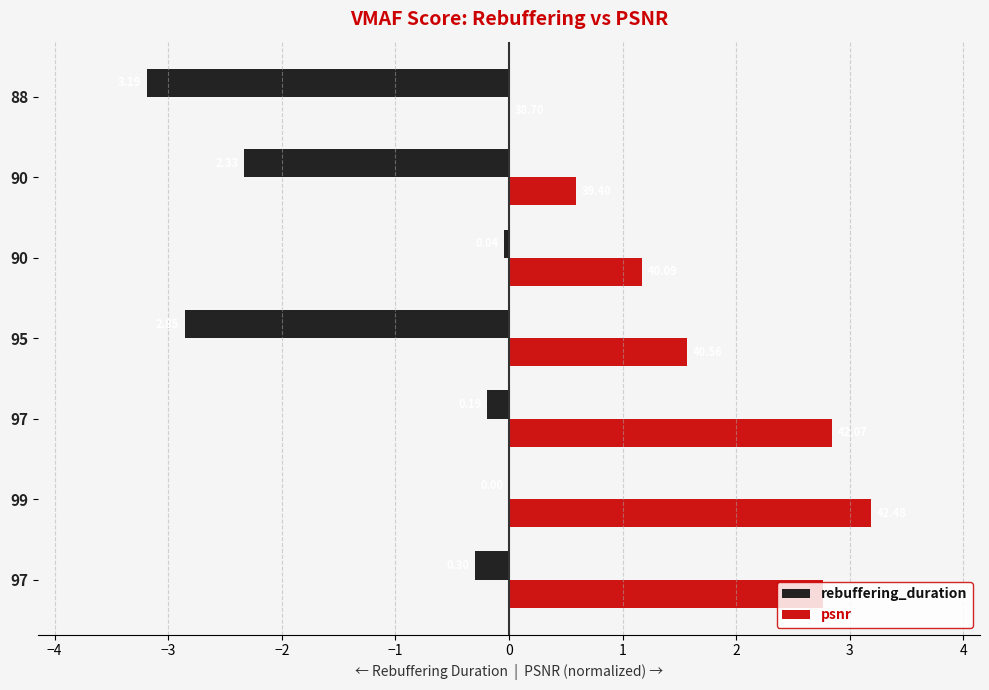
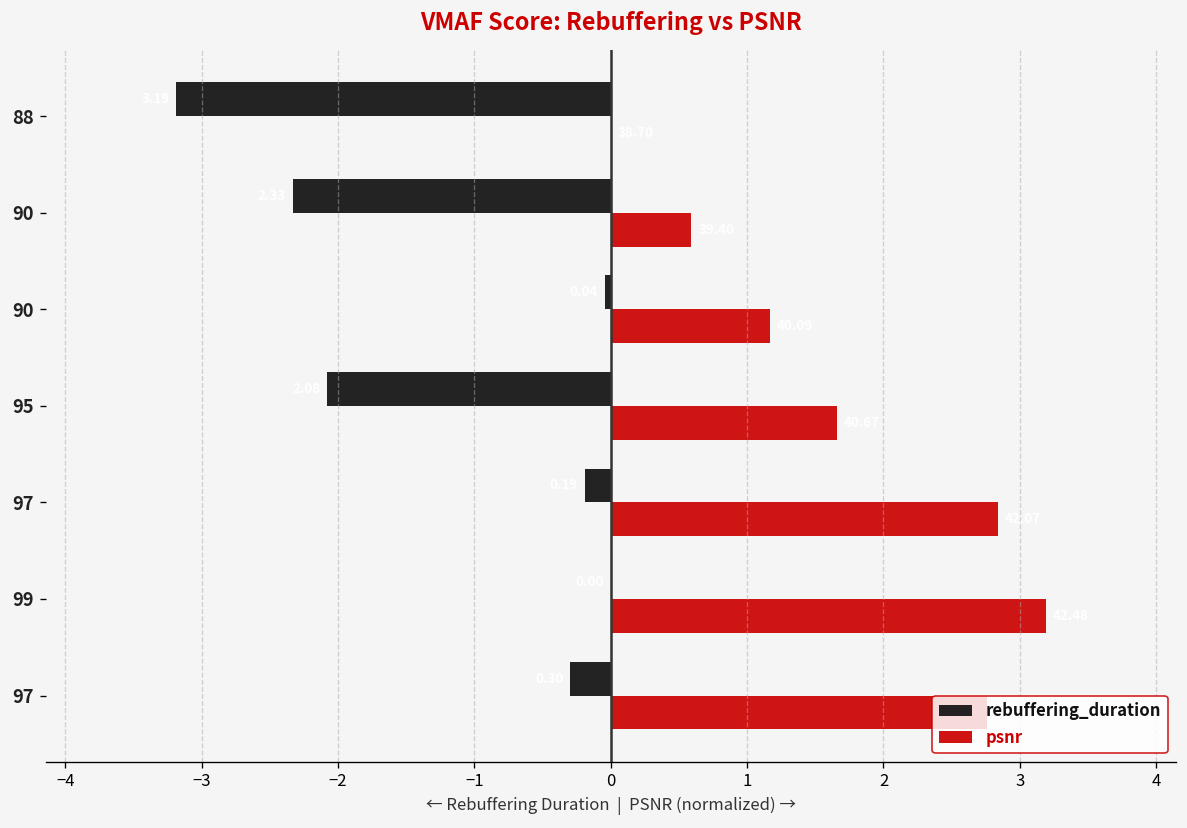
rebuffering_duration, 95: -2.85 -> -2.08
psnr, 95: 1.57 -> 1.66
